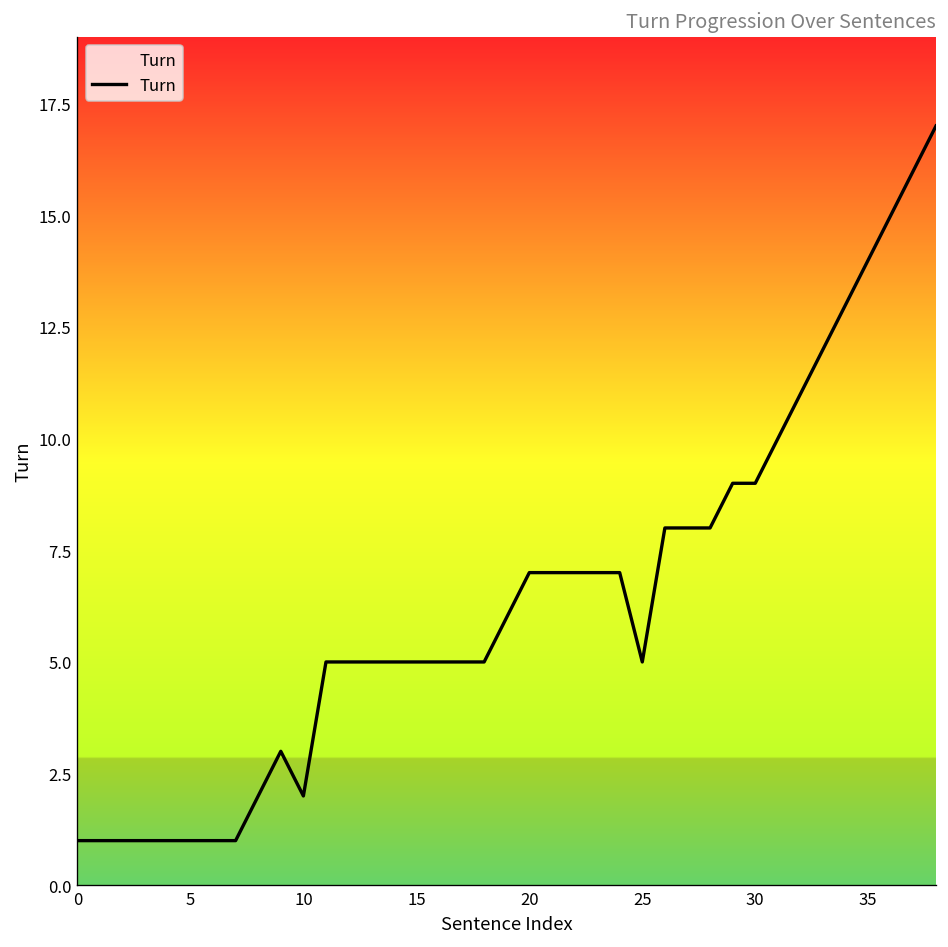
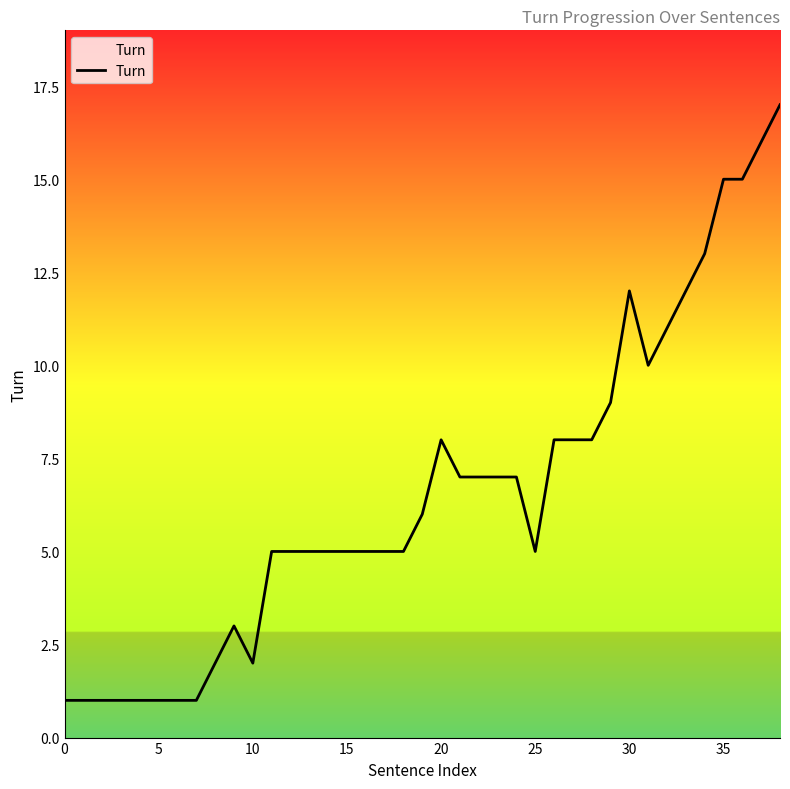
20: 7 -> 8
30: 9 -> 12
35: 14 -> 15
